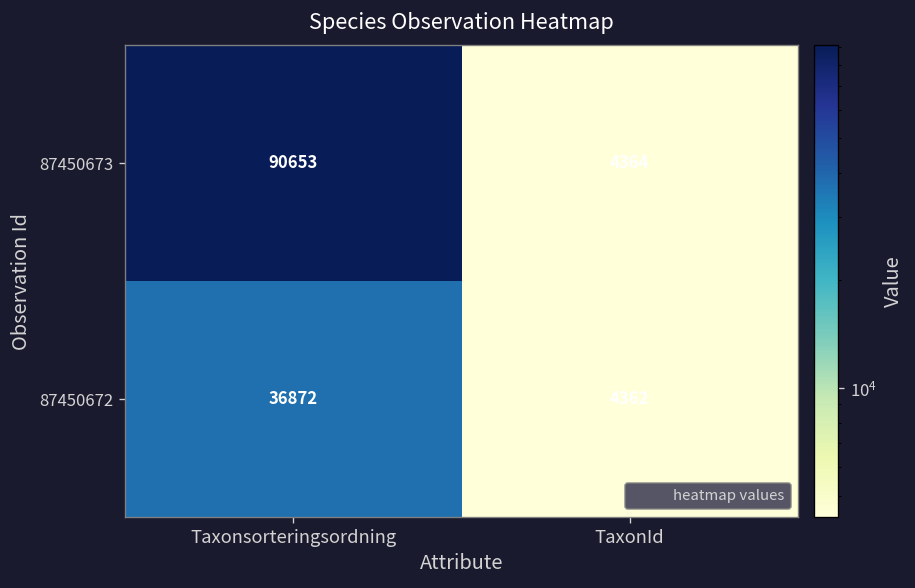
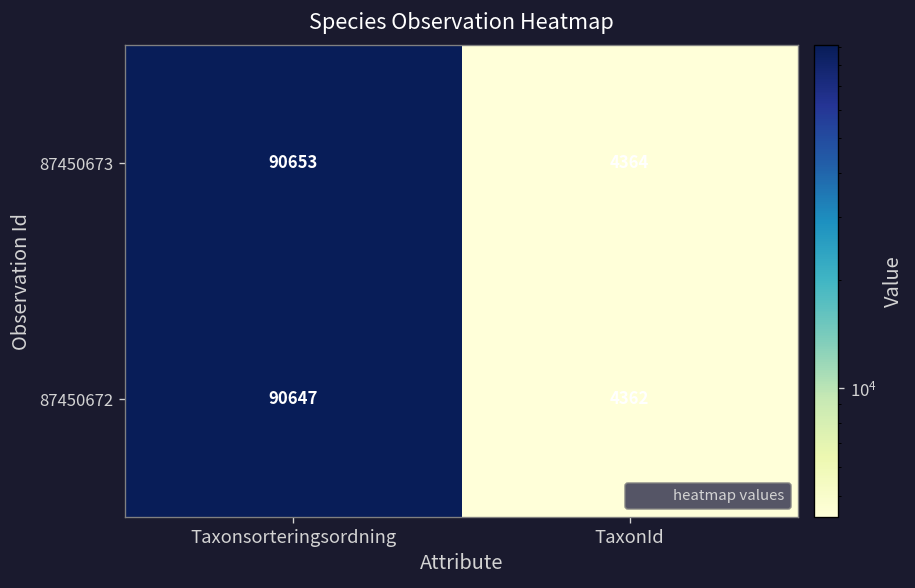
87450672, Taxonsorteringsordning: 36872 -> 90647
